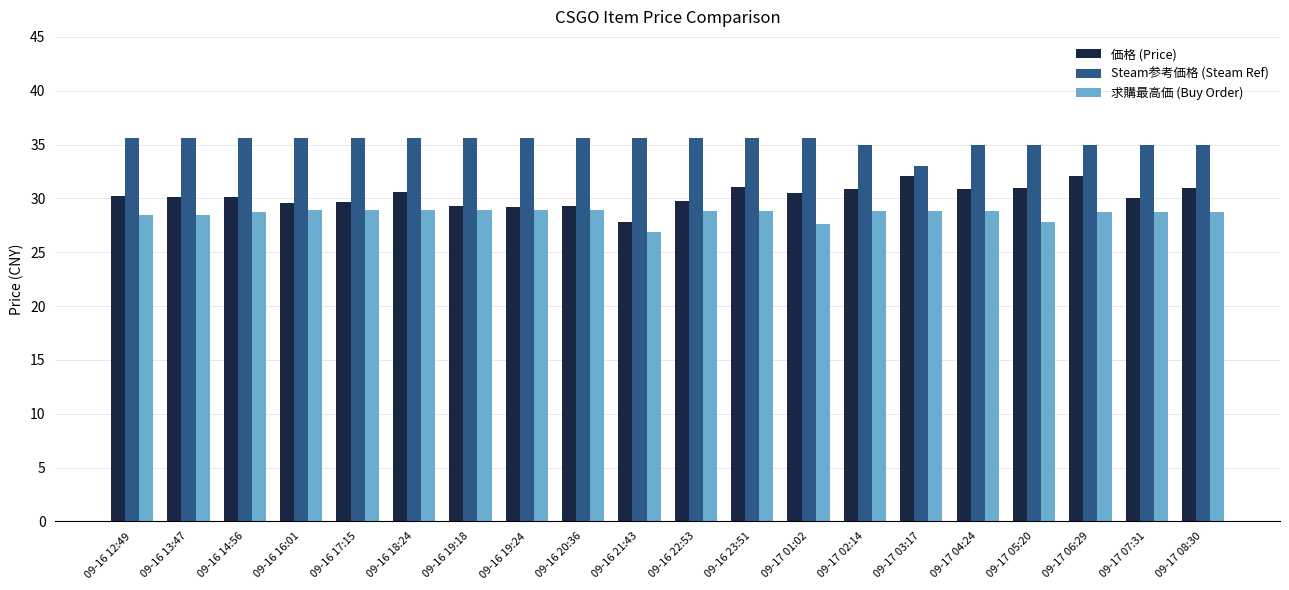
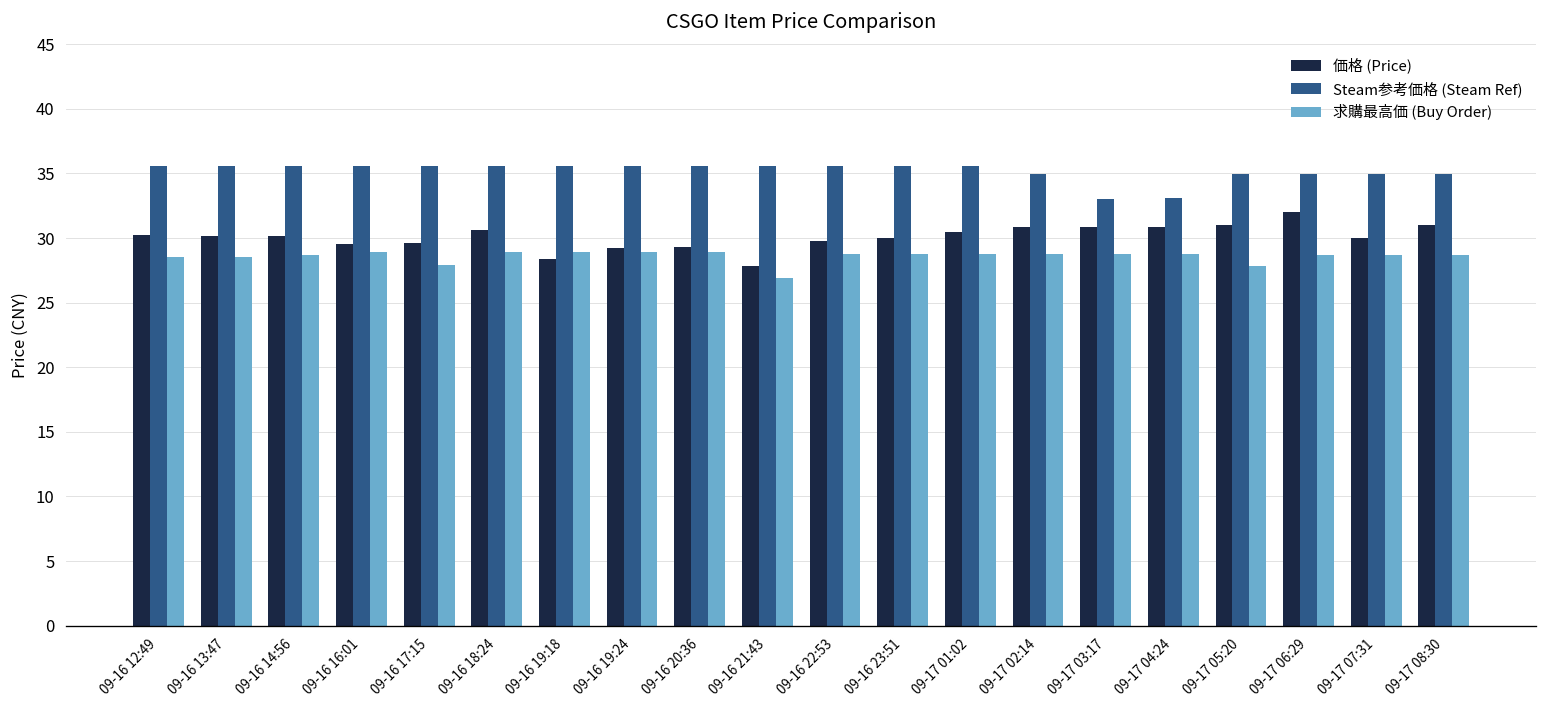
求購最高価 (Buy Order), 09-16 17:15: 28.9 -> 27.9
価格 (Price), 09-16 19:18: 29.3 -> 28.4
価格 (Price), 09-16 23:51: 31.1 -> 30.0
求購最高価 (Buy Order), 09-17 01:02: 27.6 -> 28.8
価格 (Price), 09-17 03:17: 32.1 -> 30.9
Steam参考価格 (Steam Ref), 09-17 04:24: 35.0 -> 33.1
